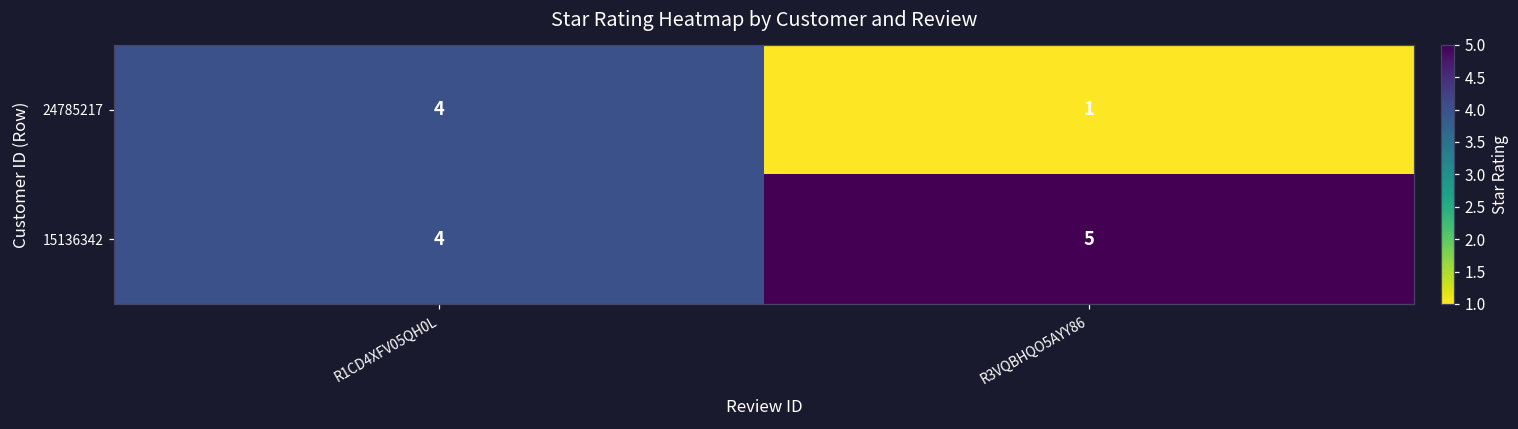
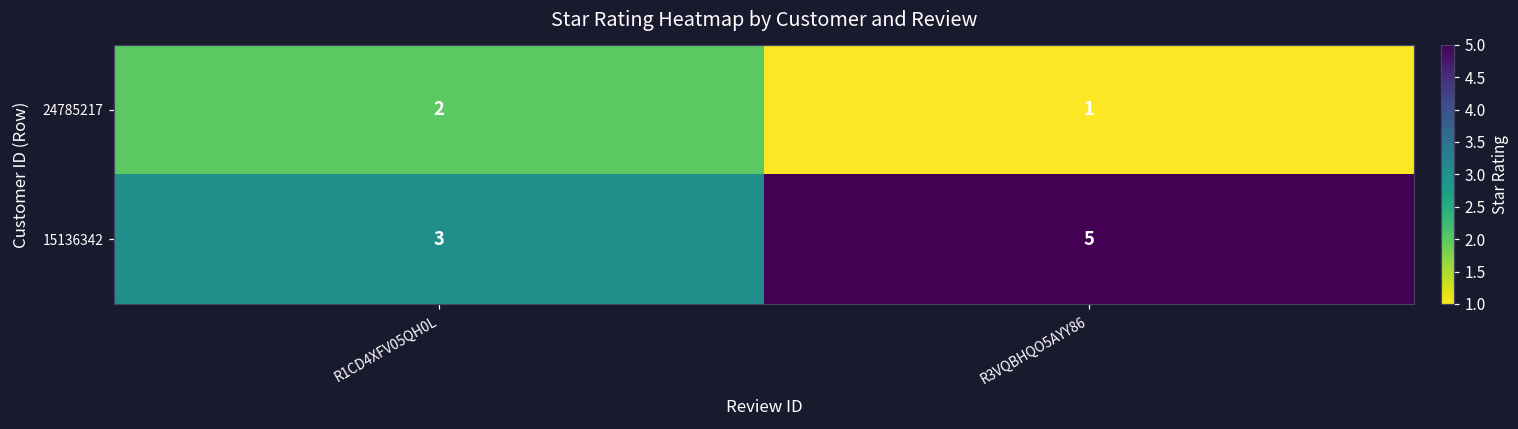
24785217, R1CD4XFV05QH0L: 4 -> 2
15136342, R1CD4XFV05QH0L: 4 -> 3
